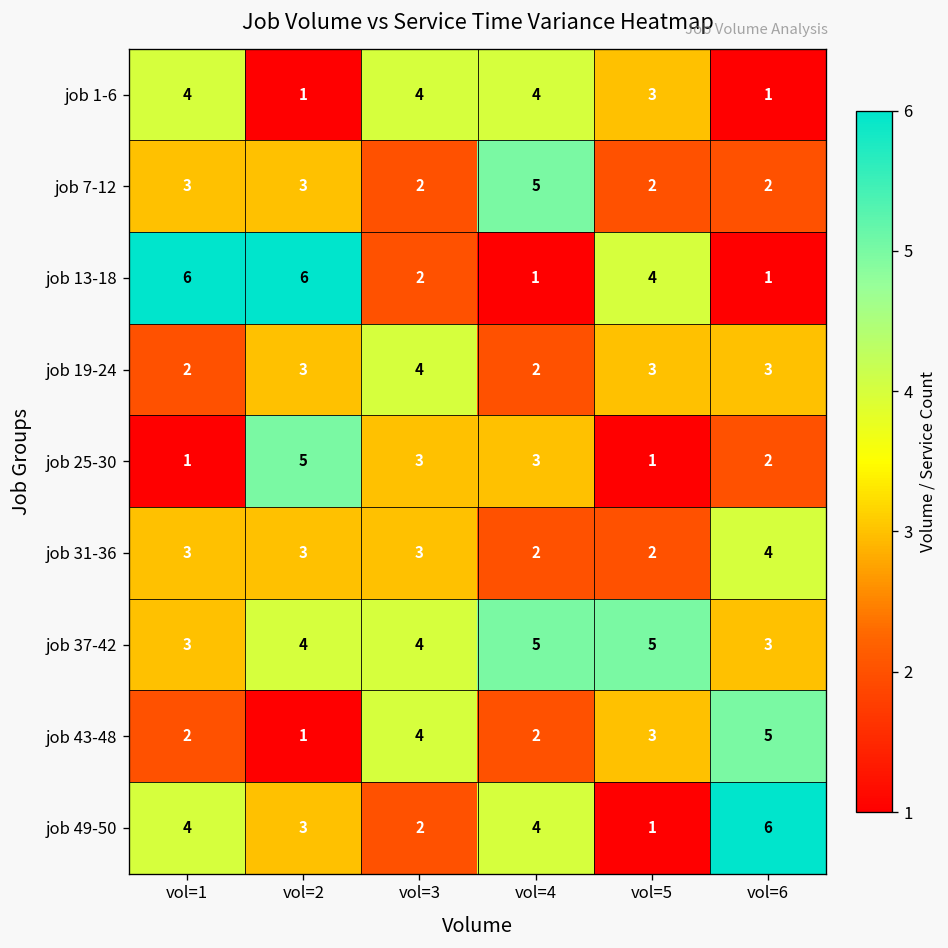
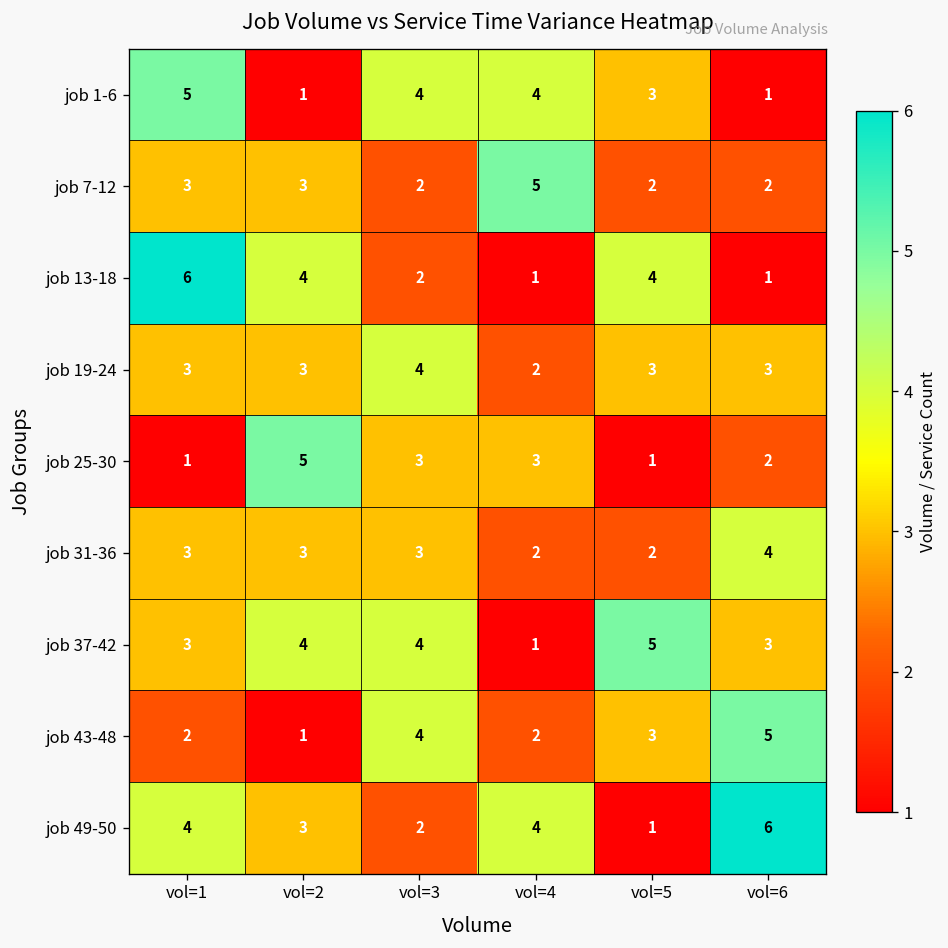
job 1-6, vol=1: 4 -> 5
job 13-18, vol=2: 6 -> 4
job 19-24, vol=1: 2 -> 3
job 37-42, vol=4: 5 -> 1
